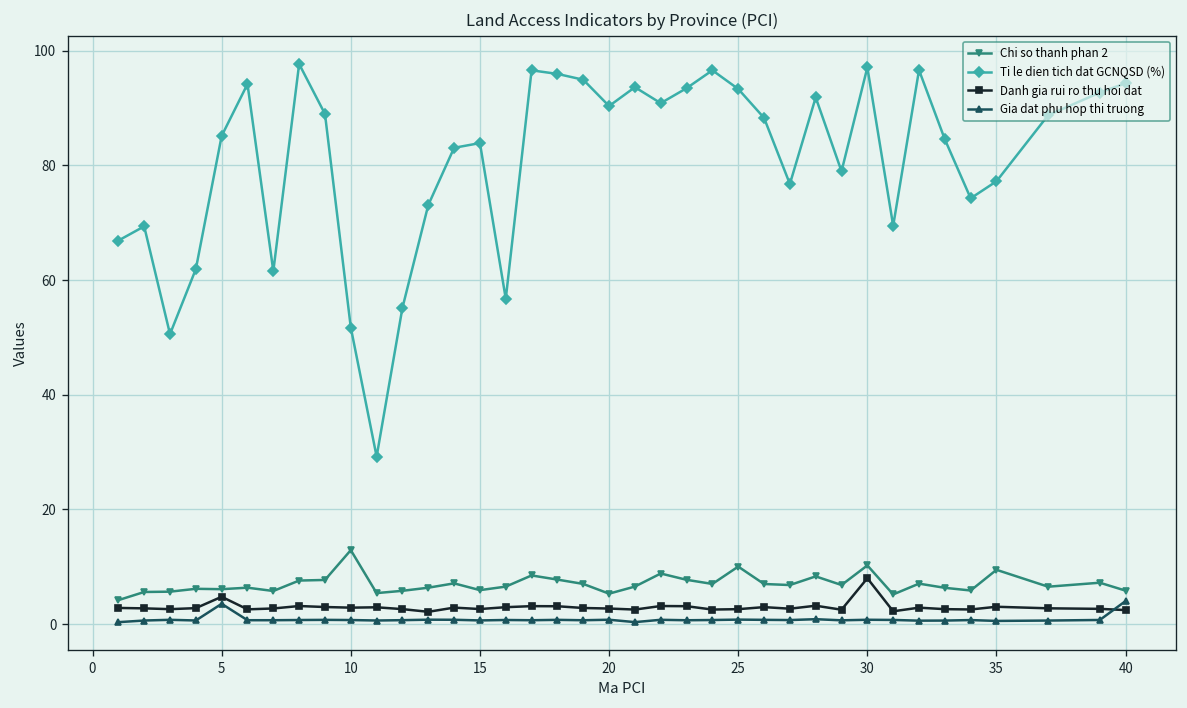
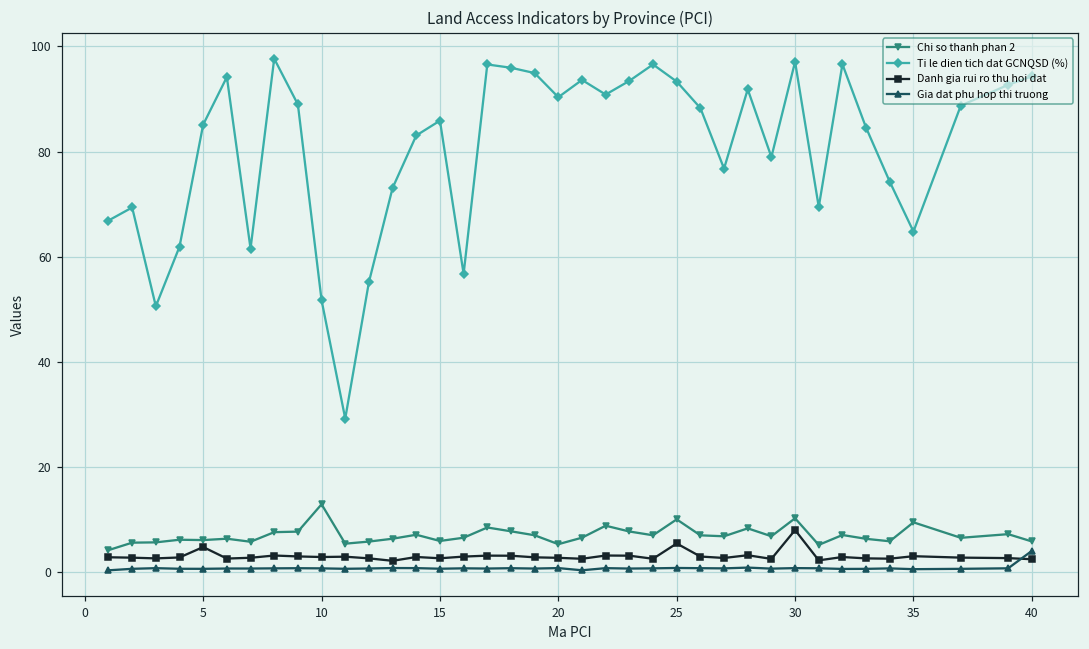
Gia dat phu hop thi truong, 5: 4 -> 1
Ti le dien tich dat GCNQSD (%), 15: 84 -> 86
Danh gia rui ro thu hoi dat, 25: 3 -> 5
Ti le dien tich dat GCNQSD (%), 35: 77 -> 65
